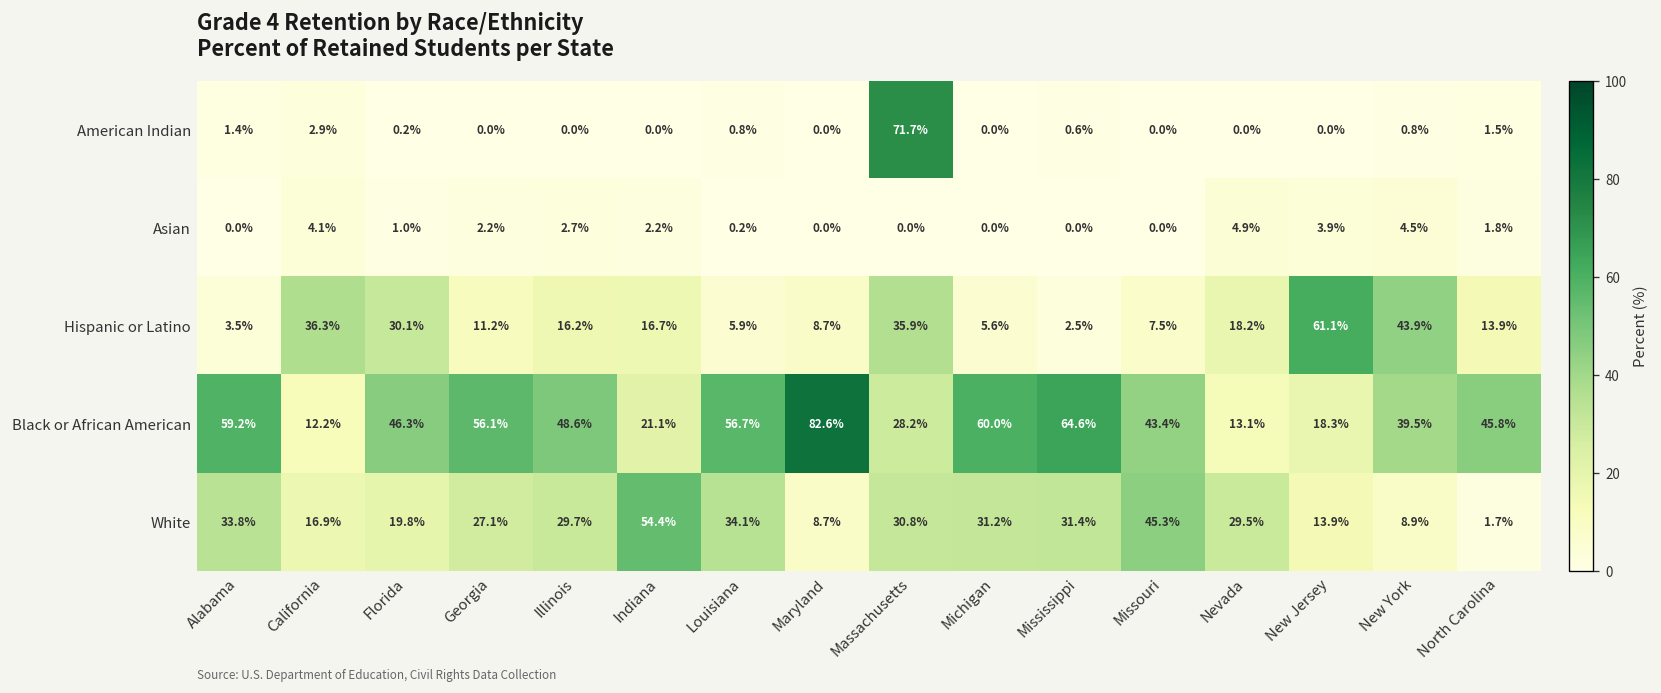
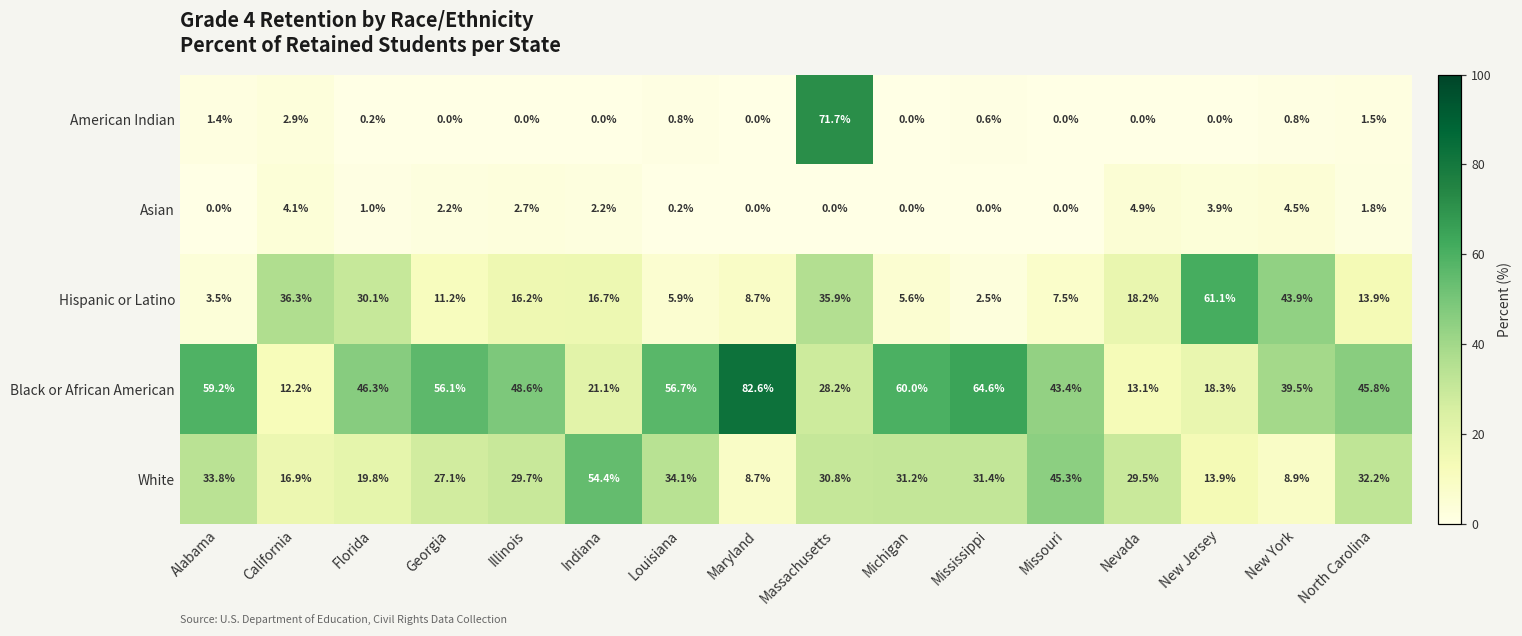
White, North Carolina: 1.7% -> 32.2%
